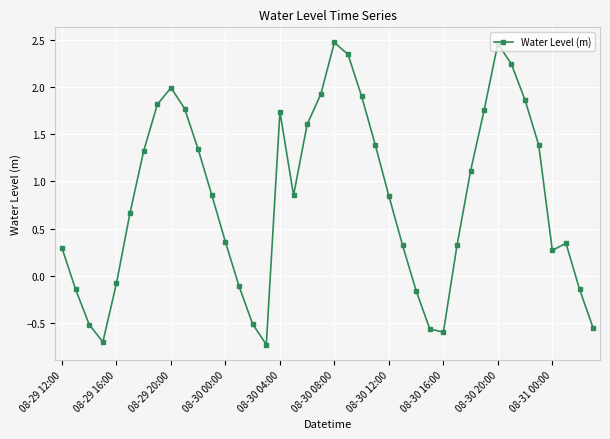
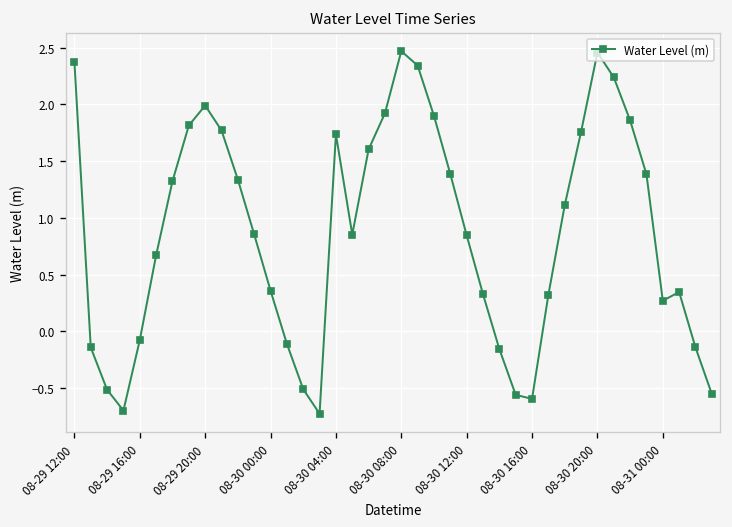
08-29 12:00: 0.3 -> 2.4
